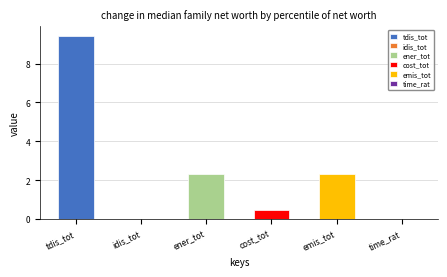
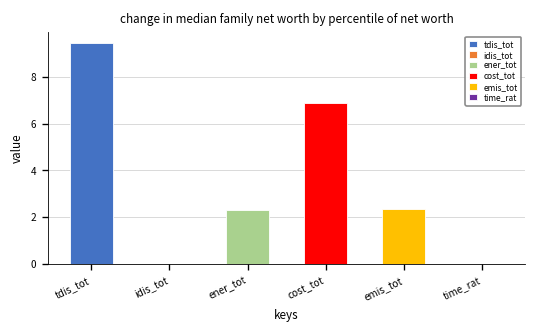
cost_tot: 0.4 -> 6.9
